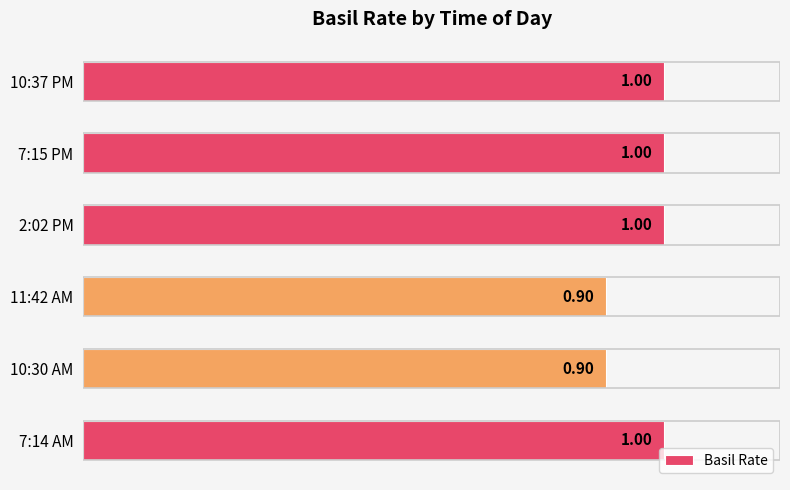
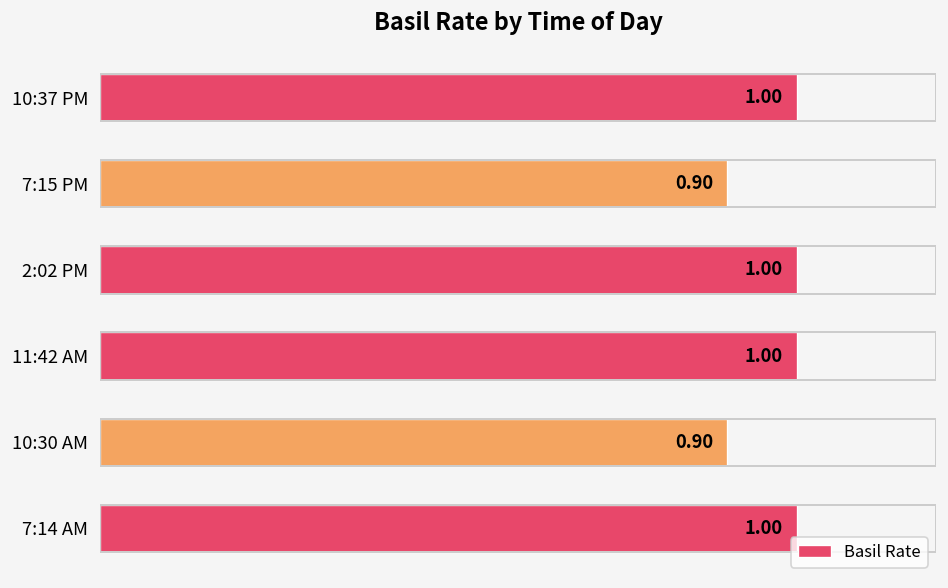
7:15 PM: 1.00 -> 0.90
11:42 AM: 0.90 -> 1.00
